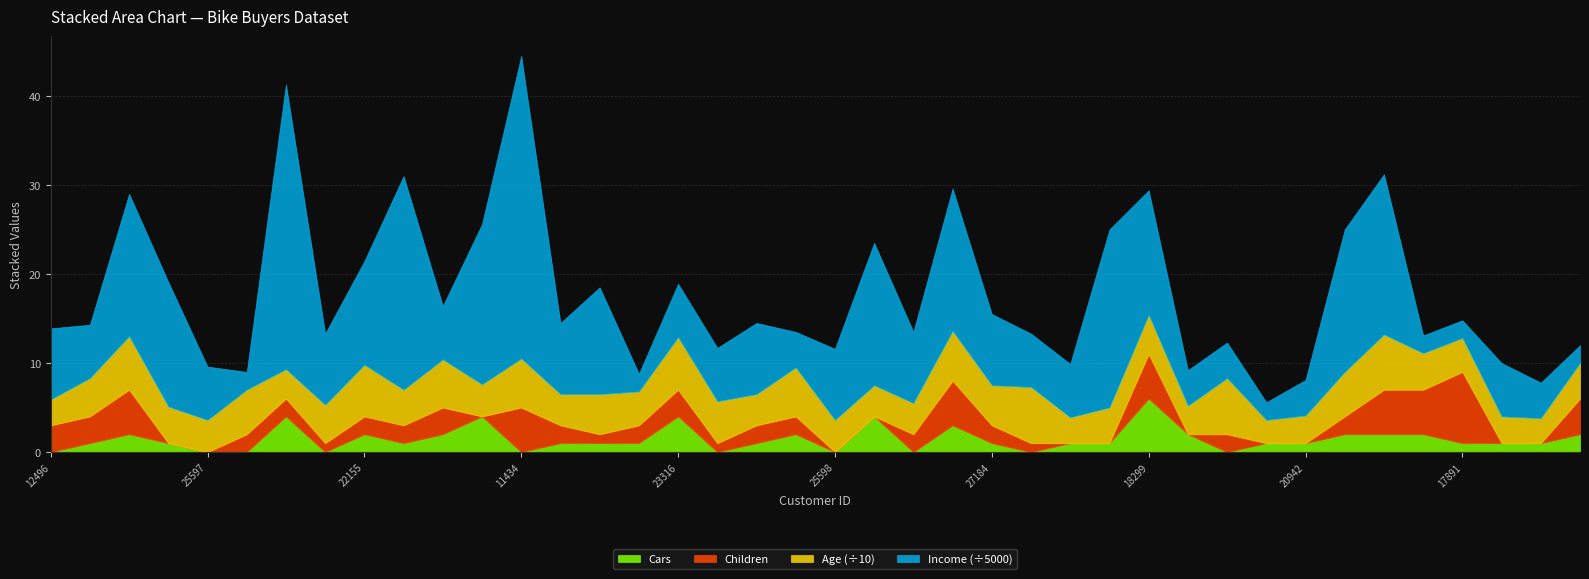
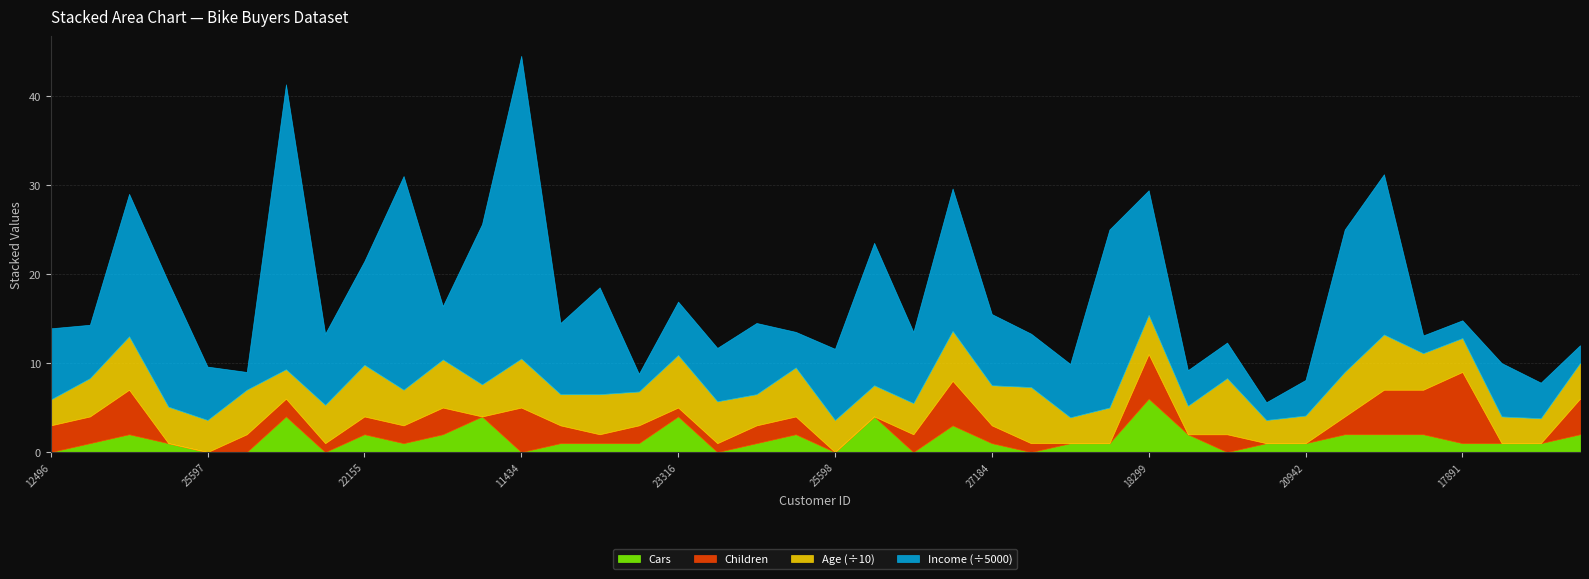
Children, 23316: 3 -> 1
